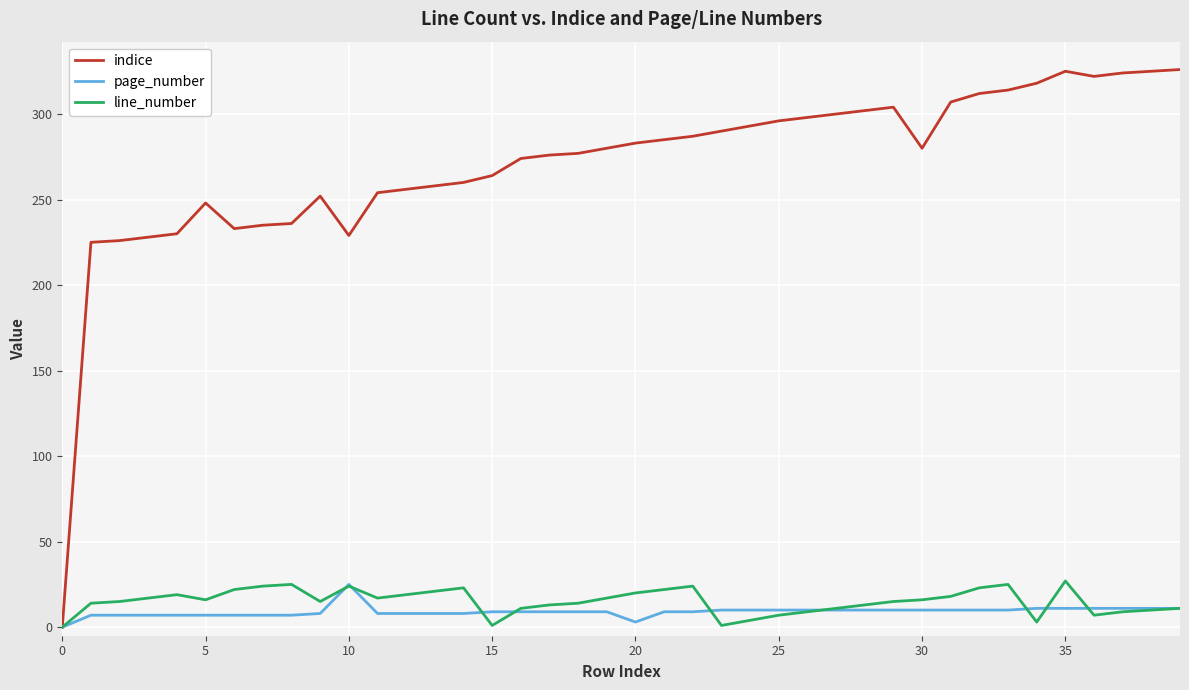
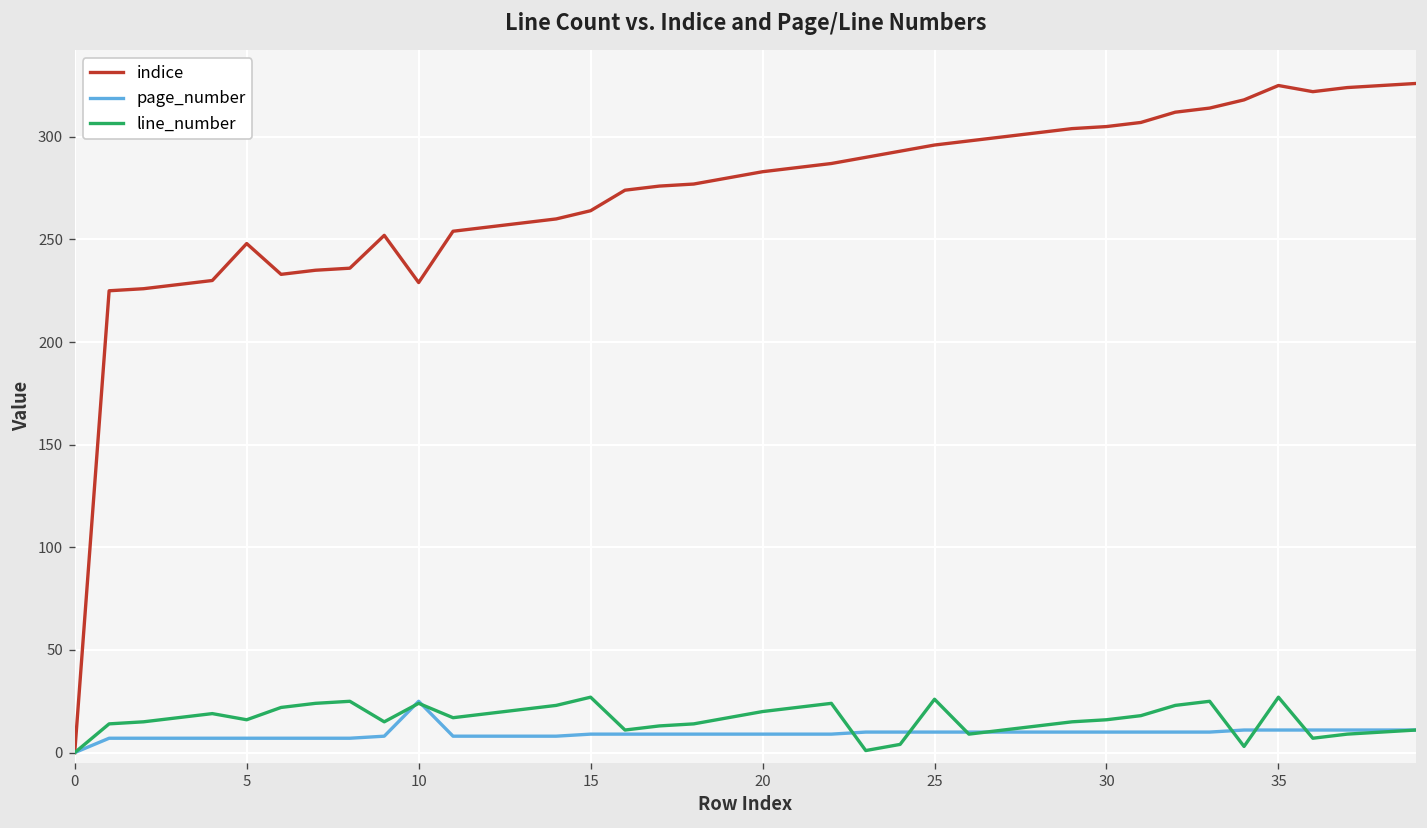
line_number, 15: 1 -> 27
page_number, 20: 3 -> 9
line_number, 25: 7 -> 26
indice, 30: 280 -> 305
